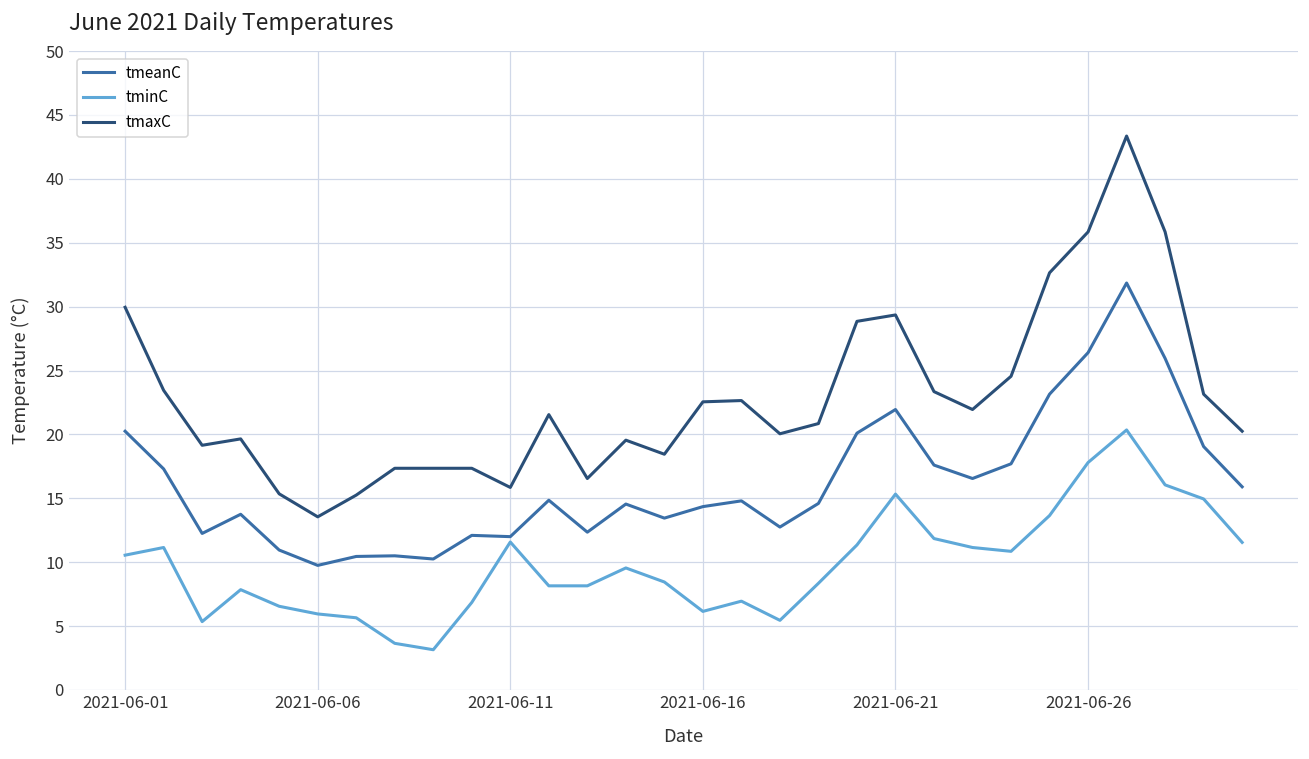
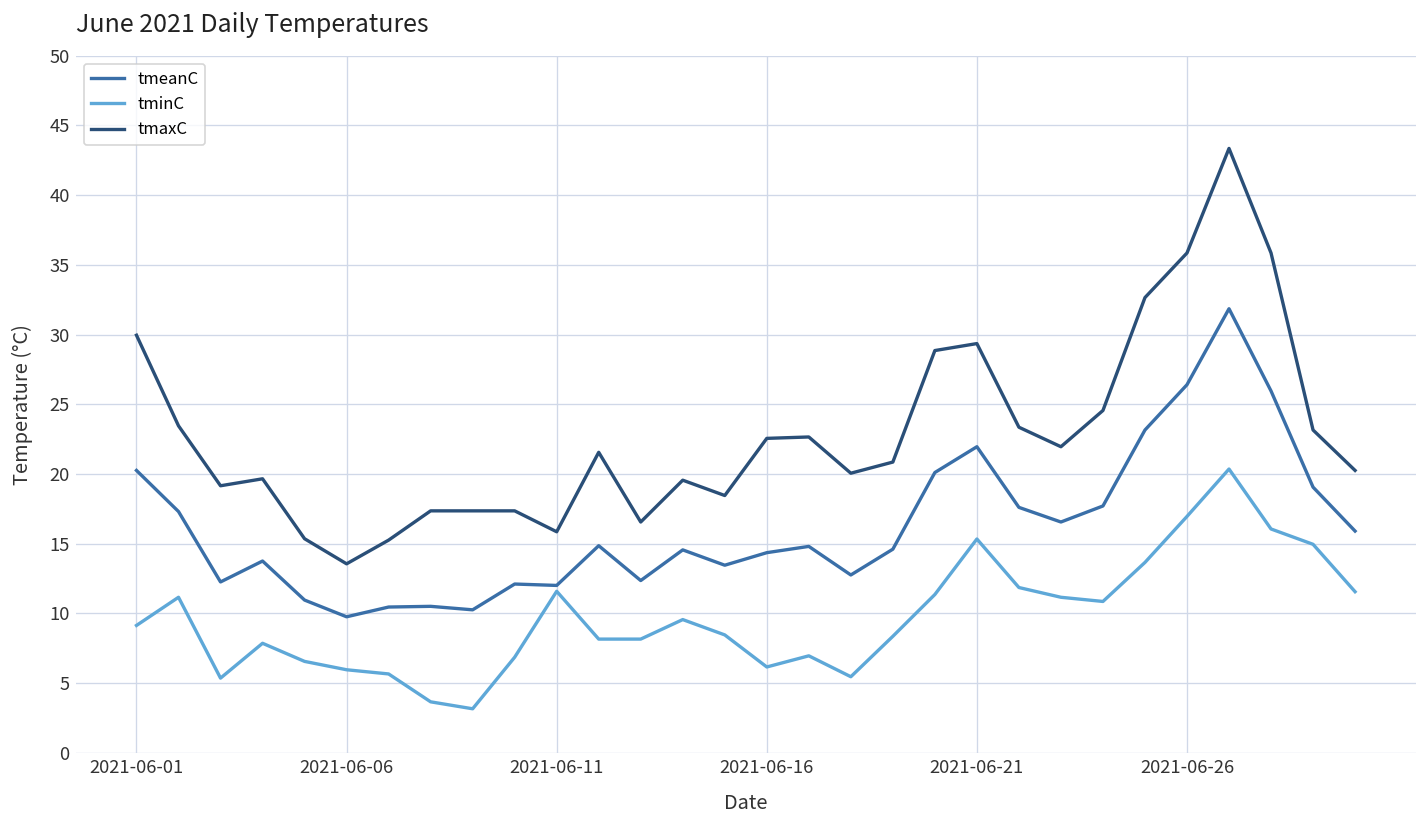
tminC, 2021-06-01: 10.6 -> 9.1
tminC, 2021-06-26: 17.8 -> 17.0
